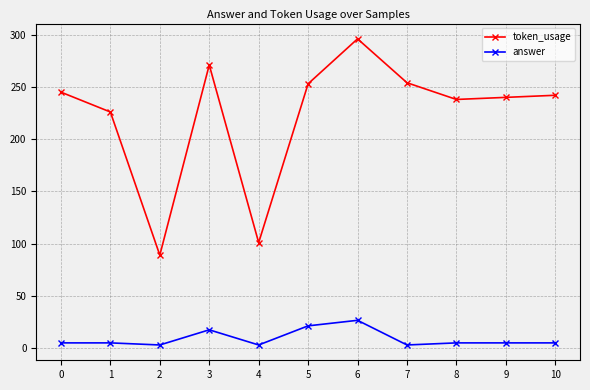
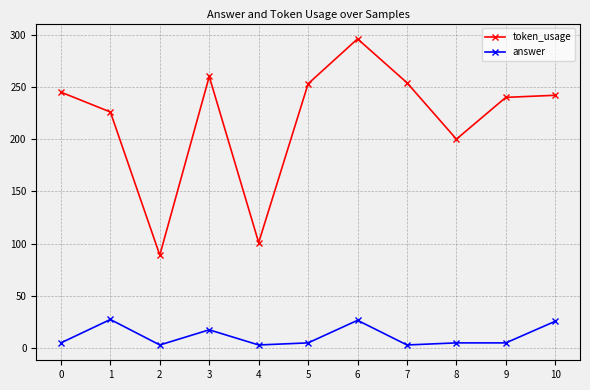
answer, 1: 5 -> 27
token_usage, 3: 271 -> 260
answer, 5: 21 -> 5
token_usage, 8: 238 -> 200
answer, 10: 5 -> 26
